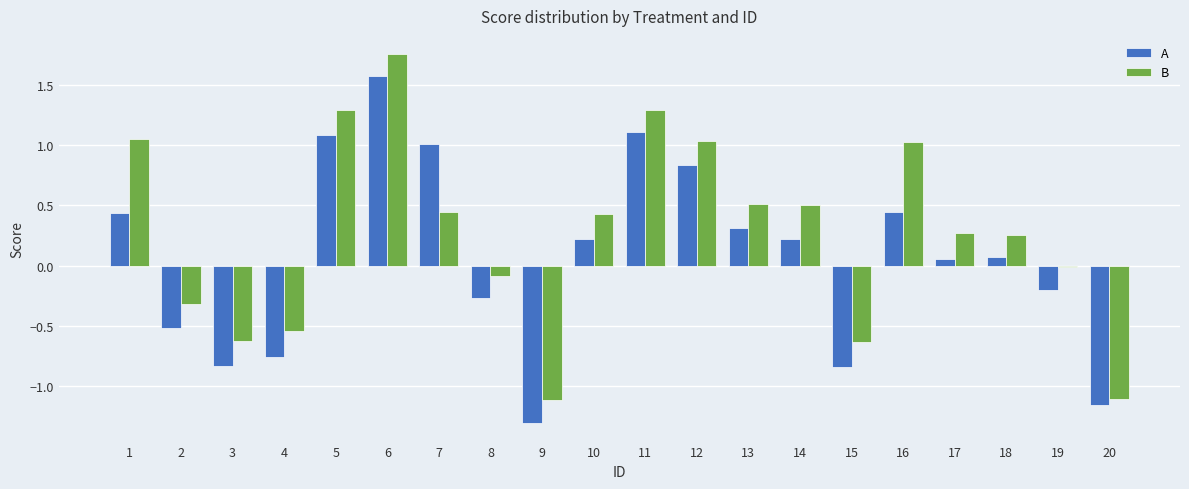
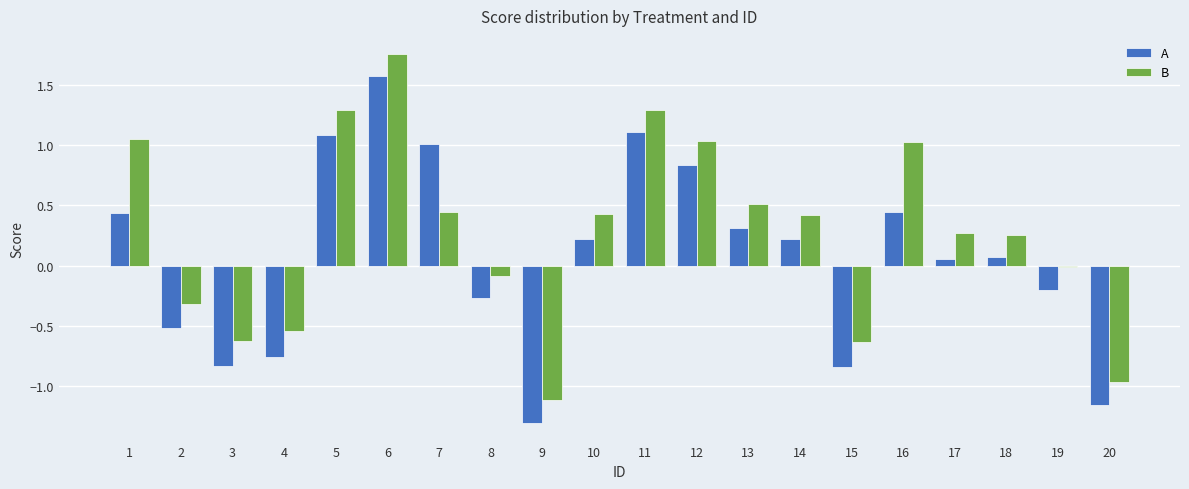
B, 14: 0.50 -> 0.42
B, 20: -1.11 -> -0.97
